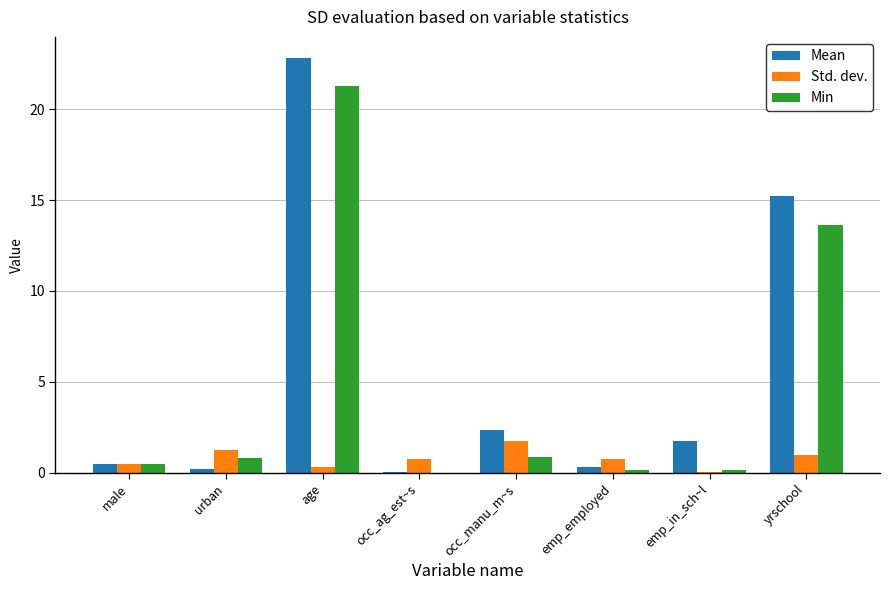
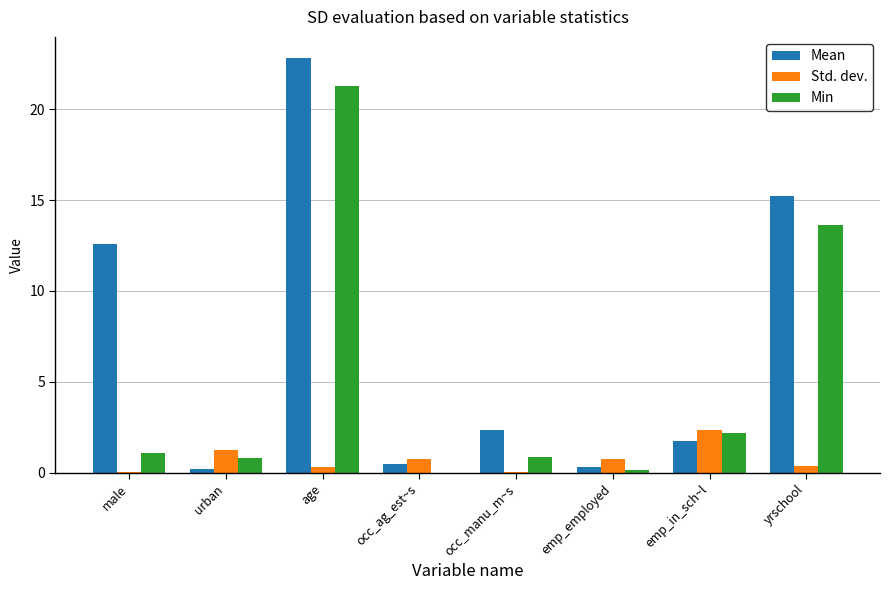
Mean, male: 0.5 -> 12.6
Std. dev., male: 0.5 -> 0.0
Min, male: 0.5 -> 1.1
Mean, occ_ag_est~s: 0.0 -> 0.5
Std. dev., occ_manu_m~s: 1.7 -> 0.0
Std. dev., emp_in_sch~l: 0.0 -> 2.3
Min, emp_in_sch~l: 0.2 -> 2.2
Std. dev., yrschool: 1.0 -> 0.4
